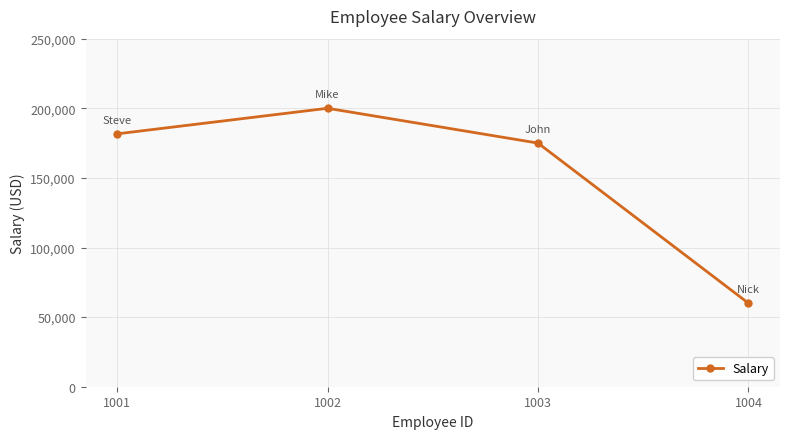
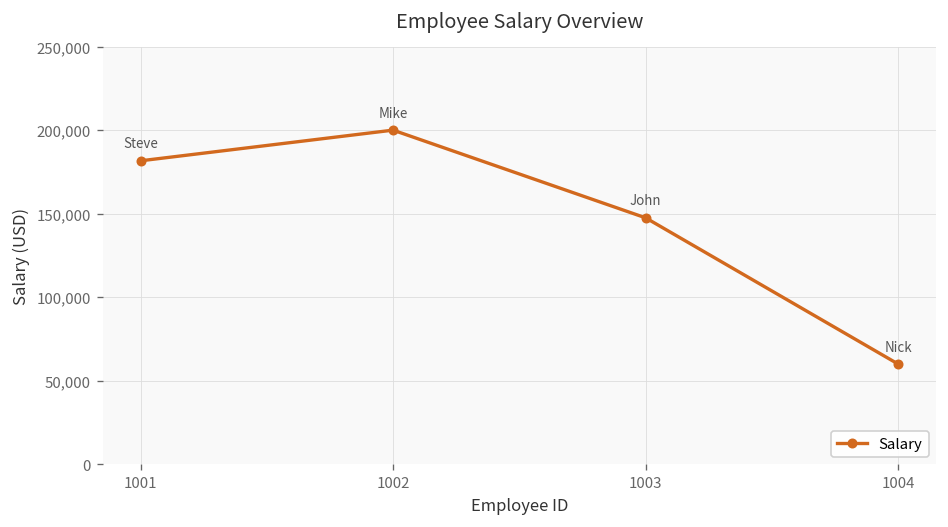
1003: 175,000 -> 148,000
